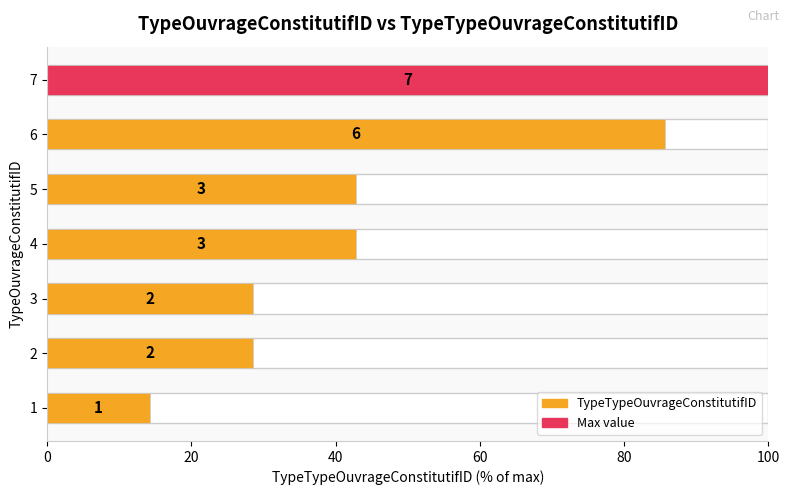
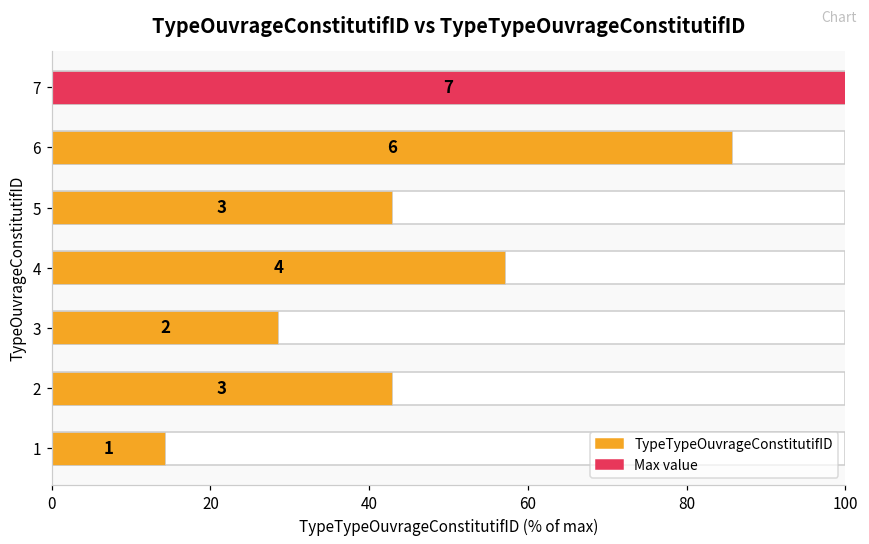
TypeTypeOuvrageConstitutifID, 4: 3 -> 4
TypeTypeOuvrageConstitutifID, 2: 2 -> 3
